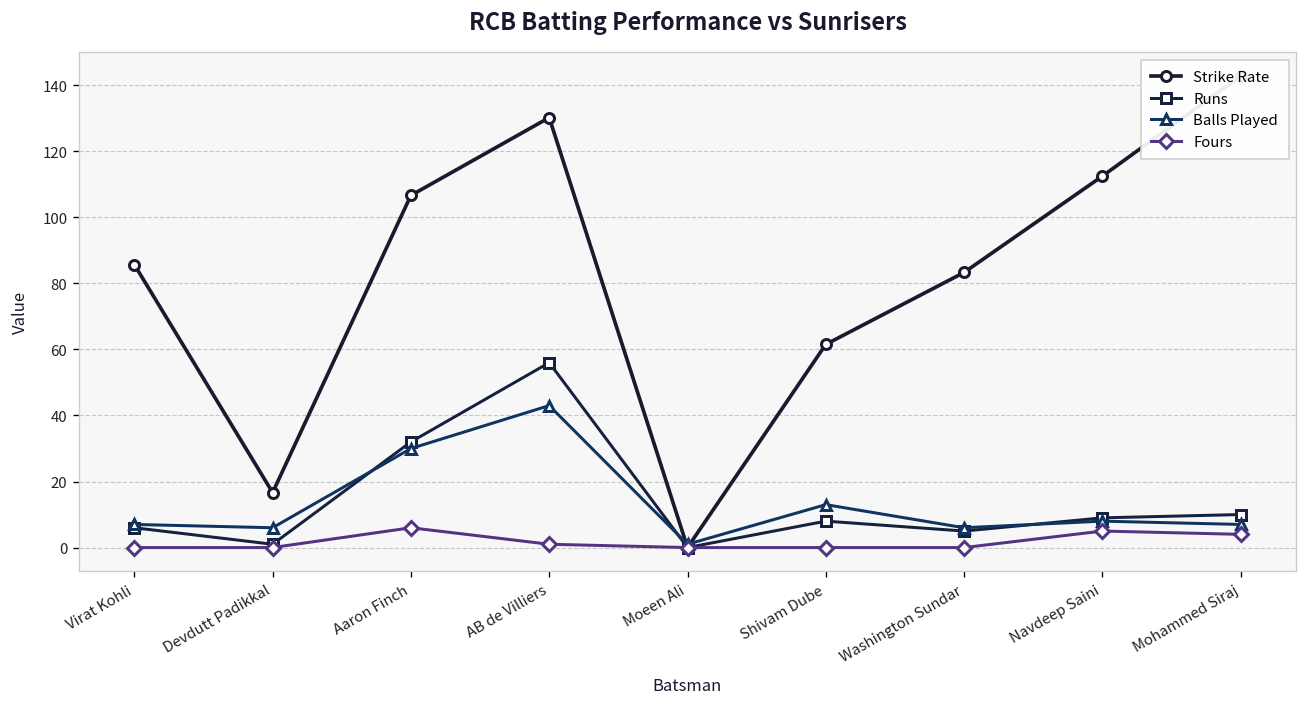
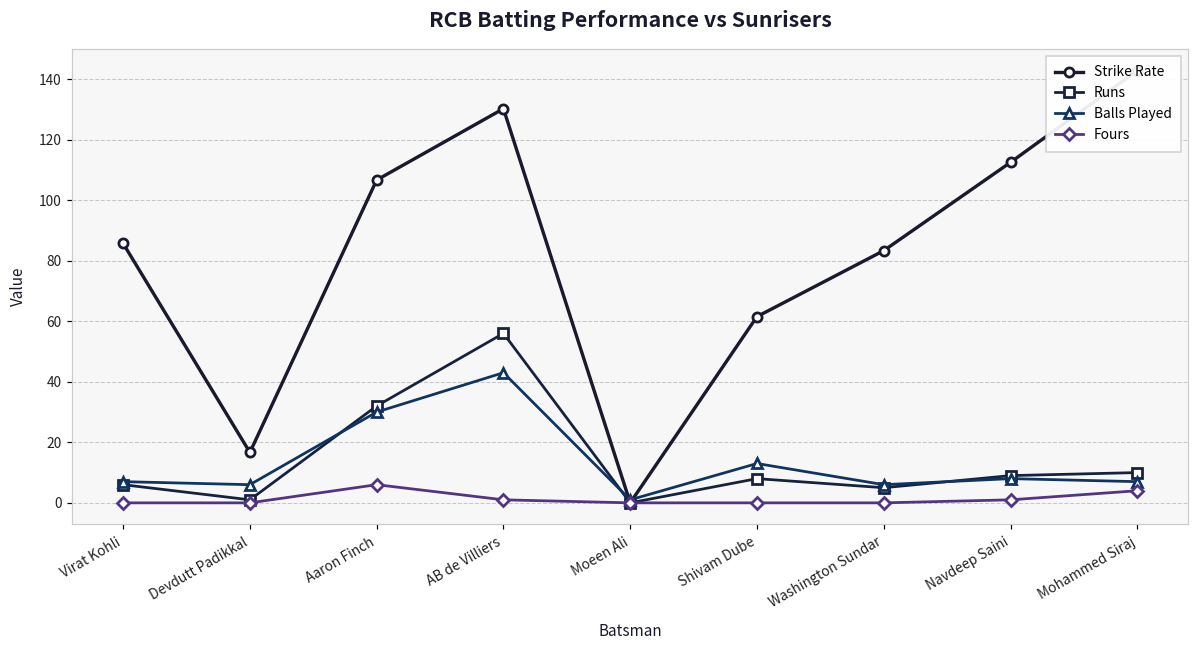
Fours, Navdeep Saini: 5 -> 1
